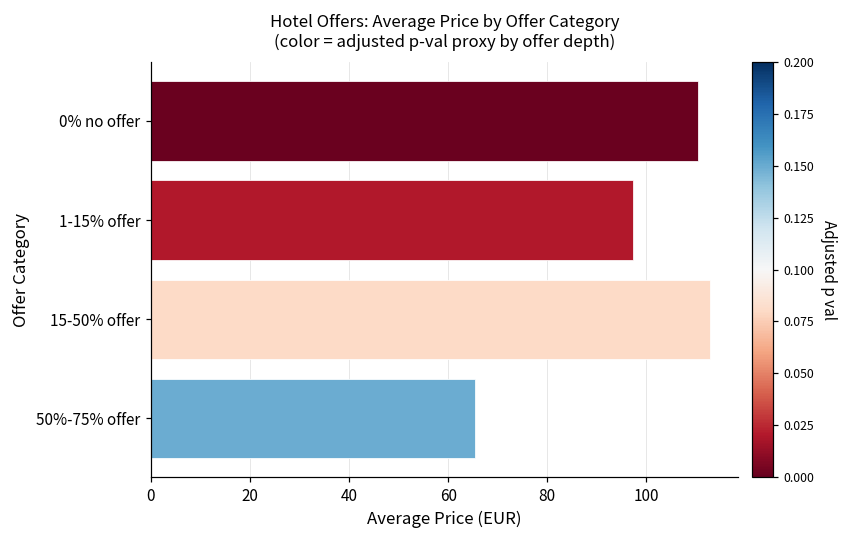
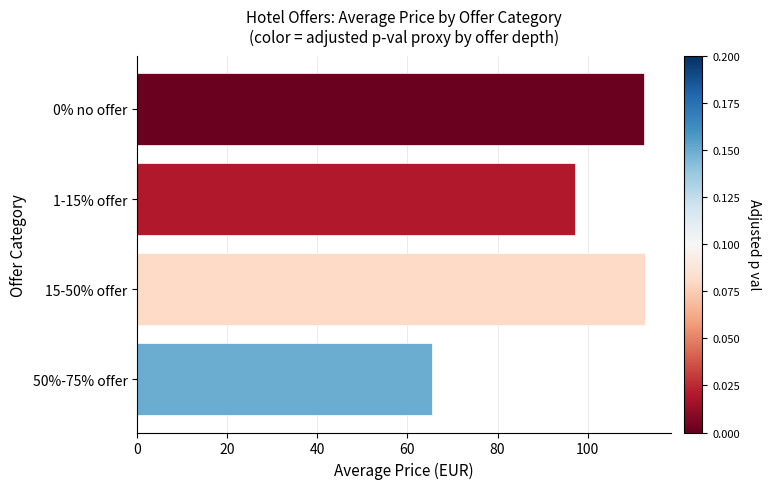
0% no offer: 111 -> 112
